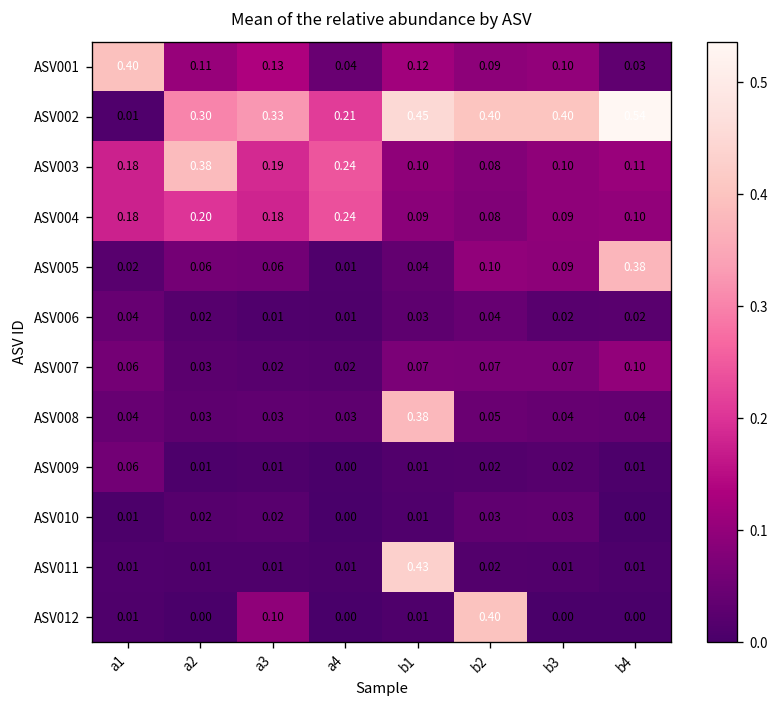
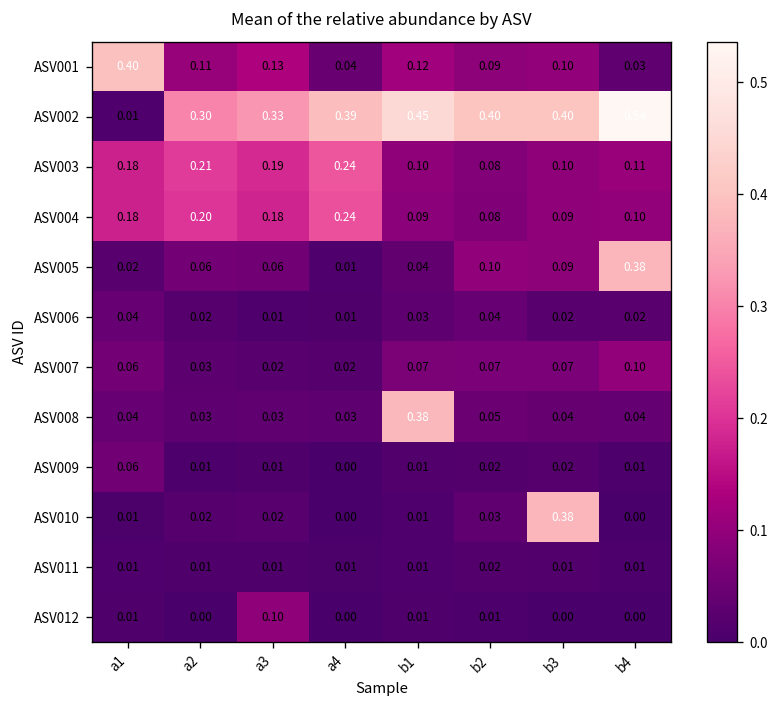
ASV002, a4: 0.21 -> 0.39
ASV003, a2: 0.38 -> 0.21
ASV010, b3: 0.03 -> 0.38
ASV011, b1: 0.43 -> 0.01
ASV012, b2: 0.40 -> 0.01
